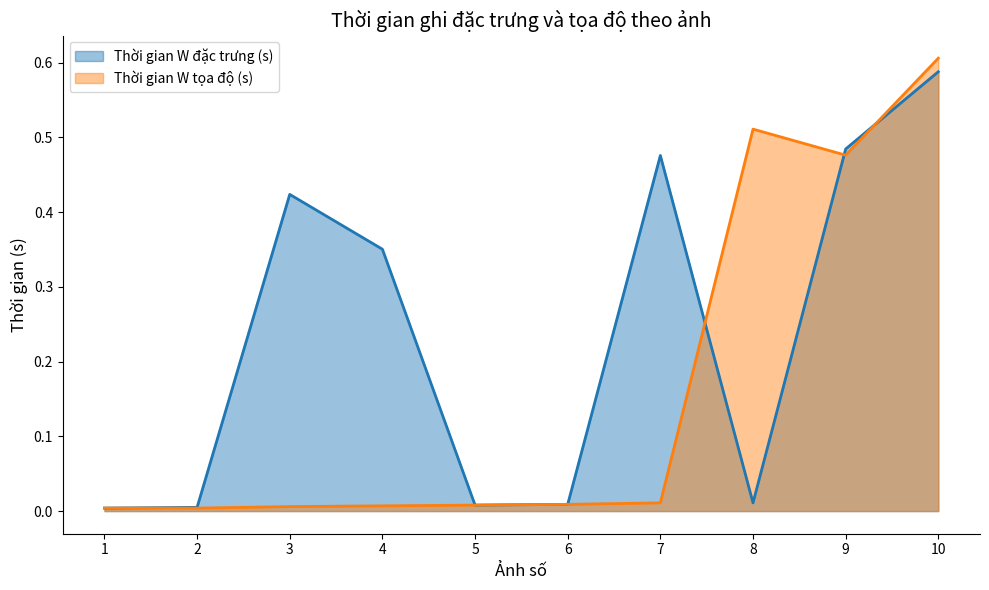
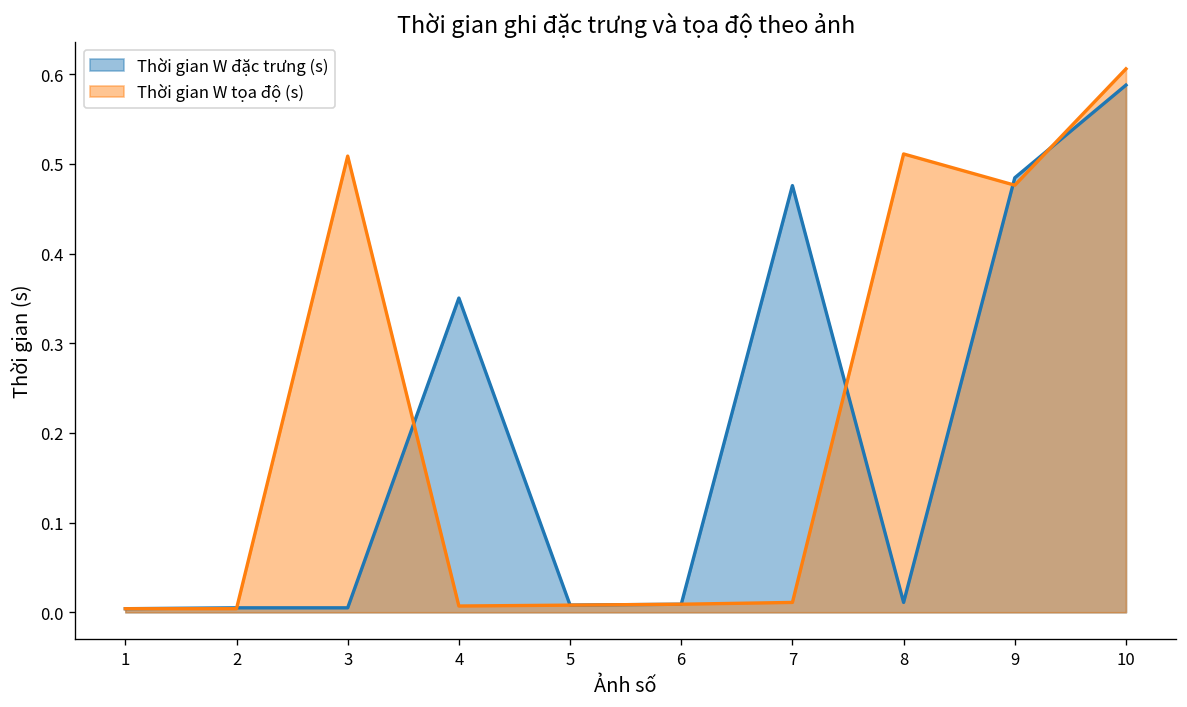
Thời gian W đặc trưng (s), 3: 0.42 -> 0.00
Thời gian W tọa độ (s), 3: 0.01 -> 0.51
